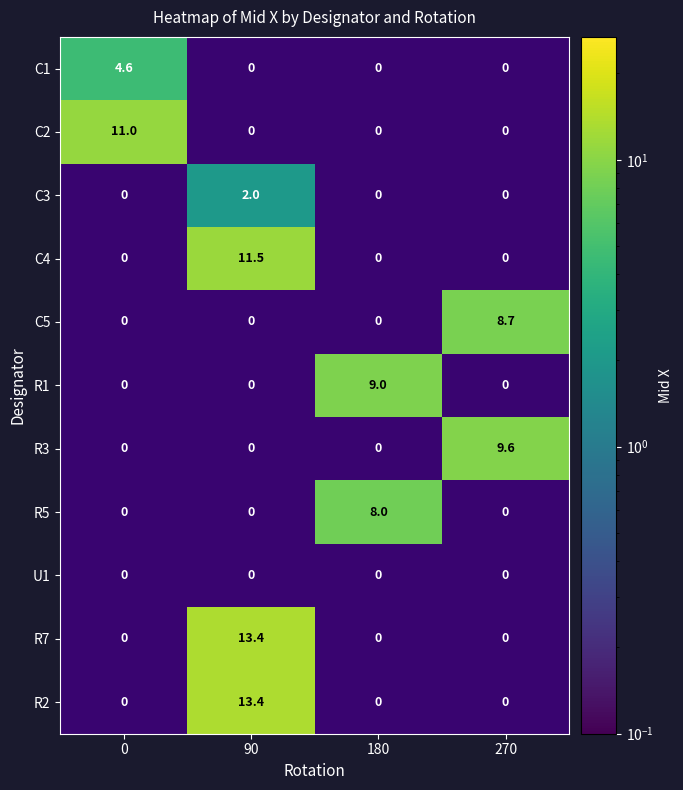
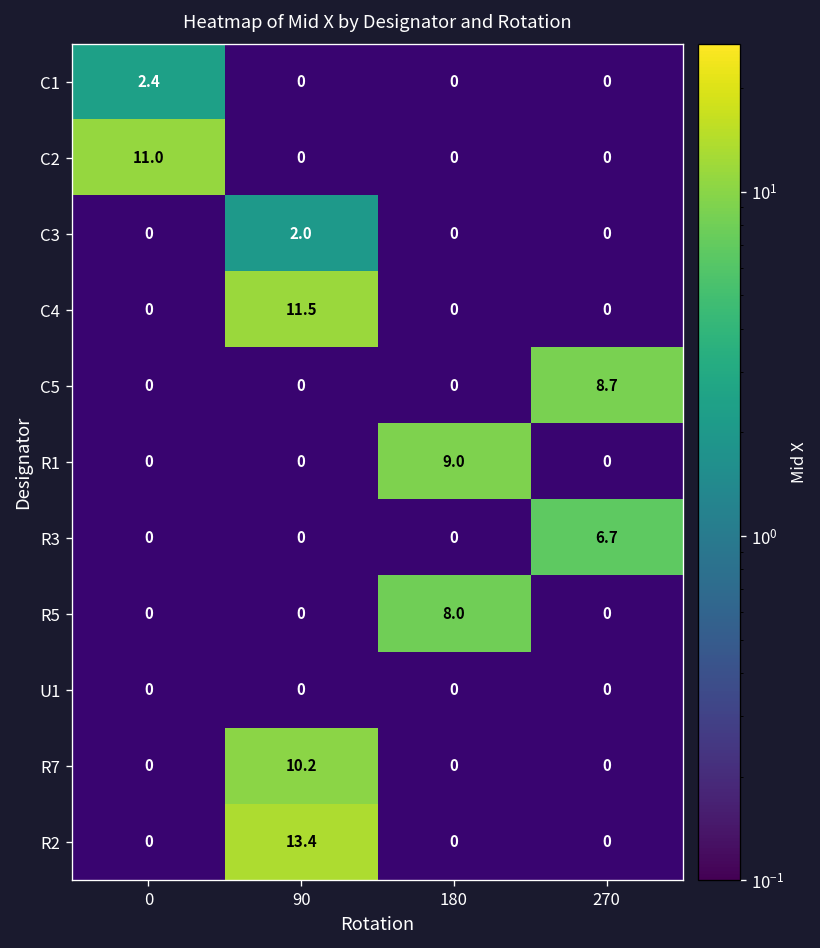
C1, 0: 4.6 -> 2.4
R3, 270: 9.6 -> 6.7
R7, 90: 13.4 -> 10.2
